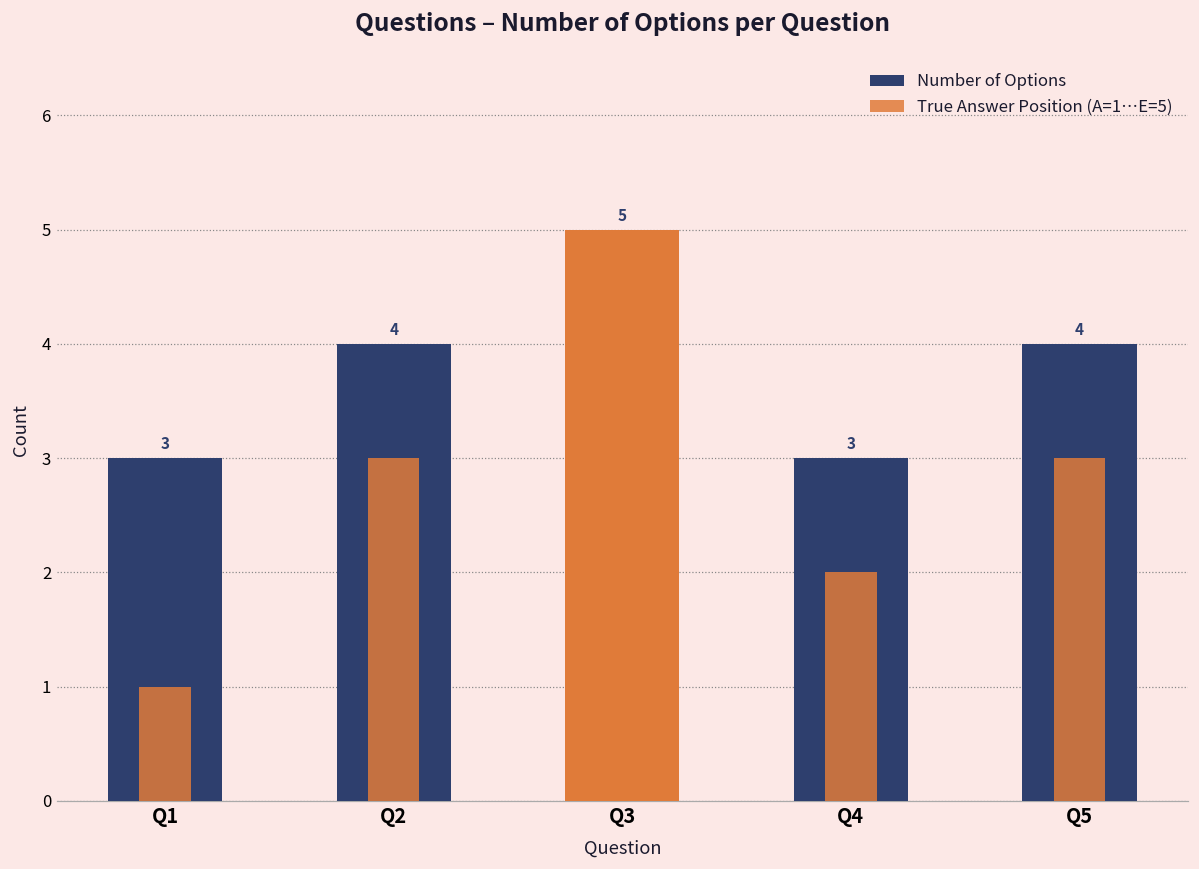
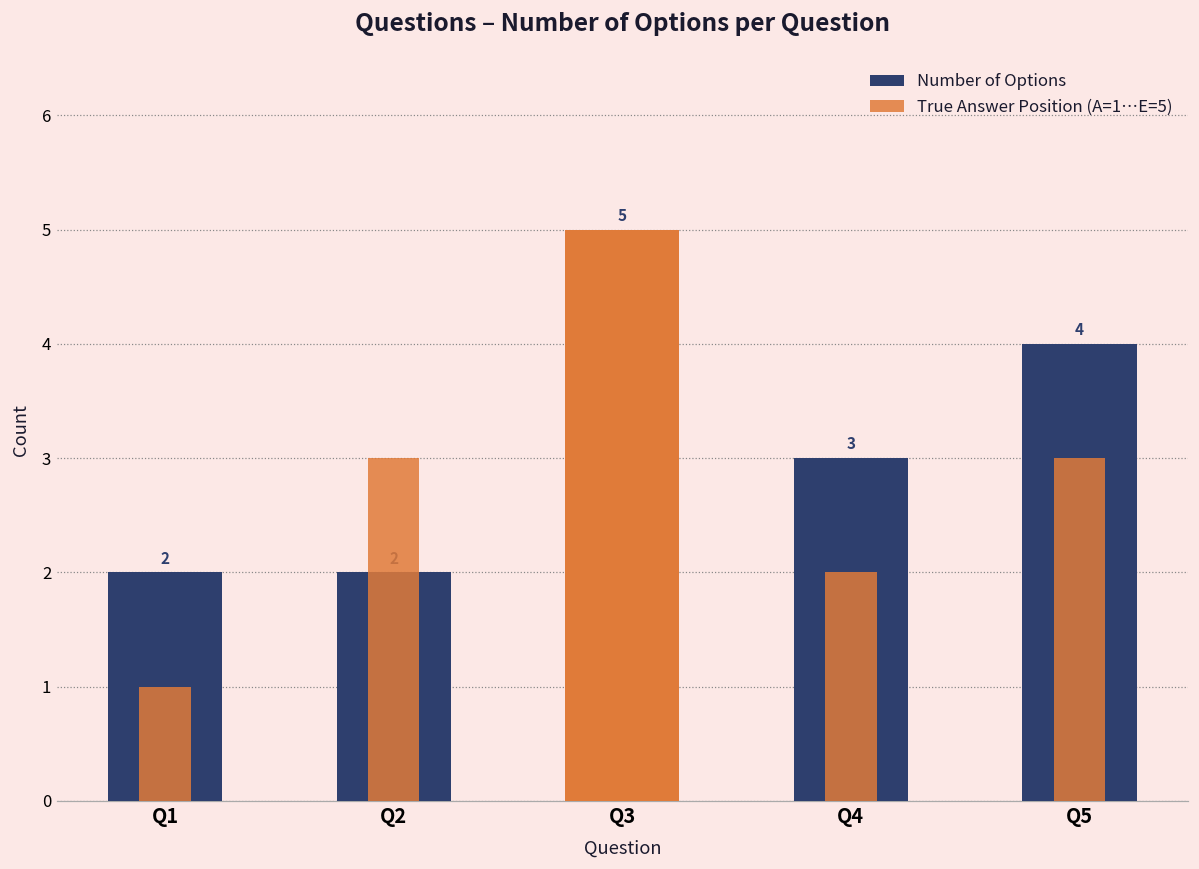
Number of Options, Q1: 3 -> 2
Number of Options, Q2: 4 -> 2
